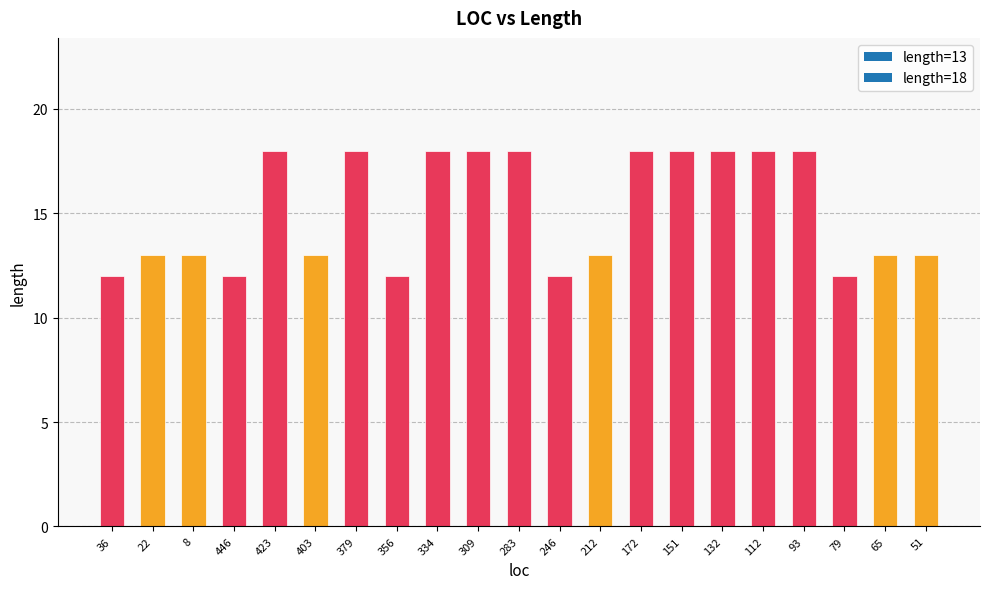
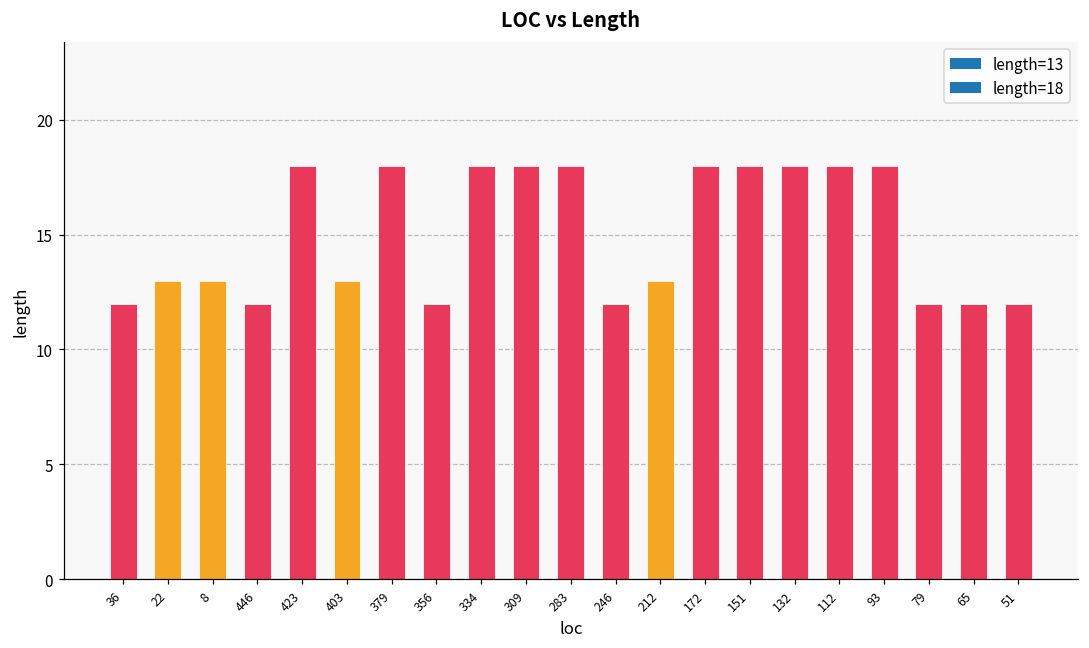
65: 13 -> 12
51: 13 -> 12
